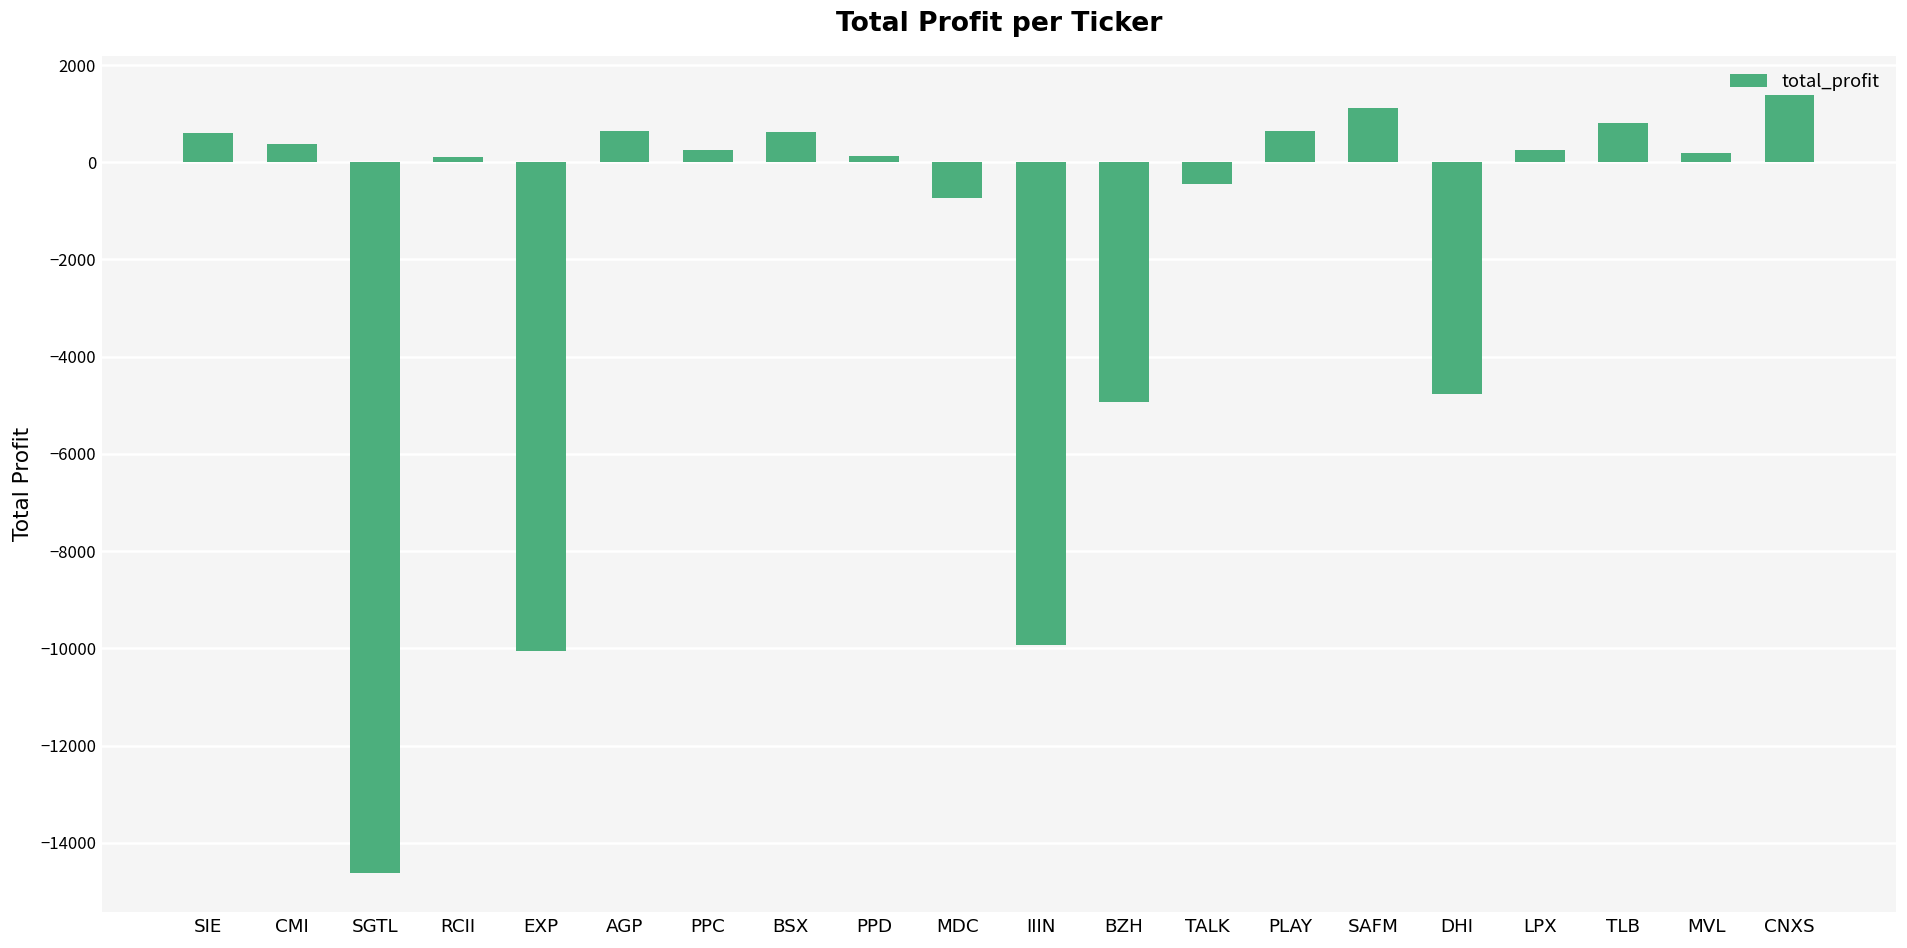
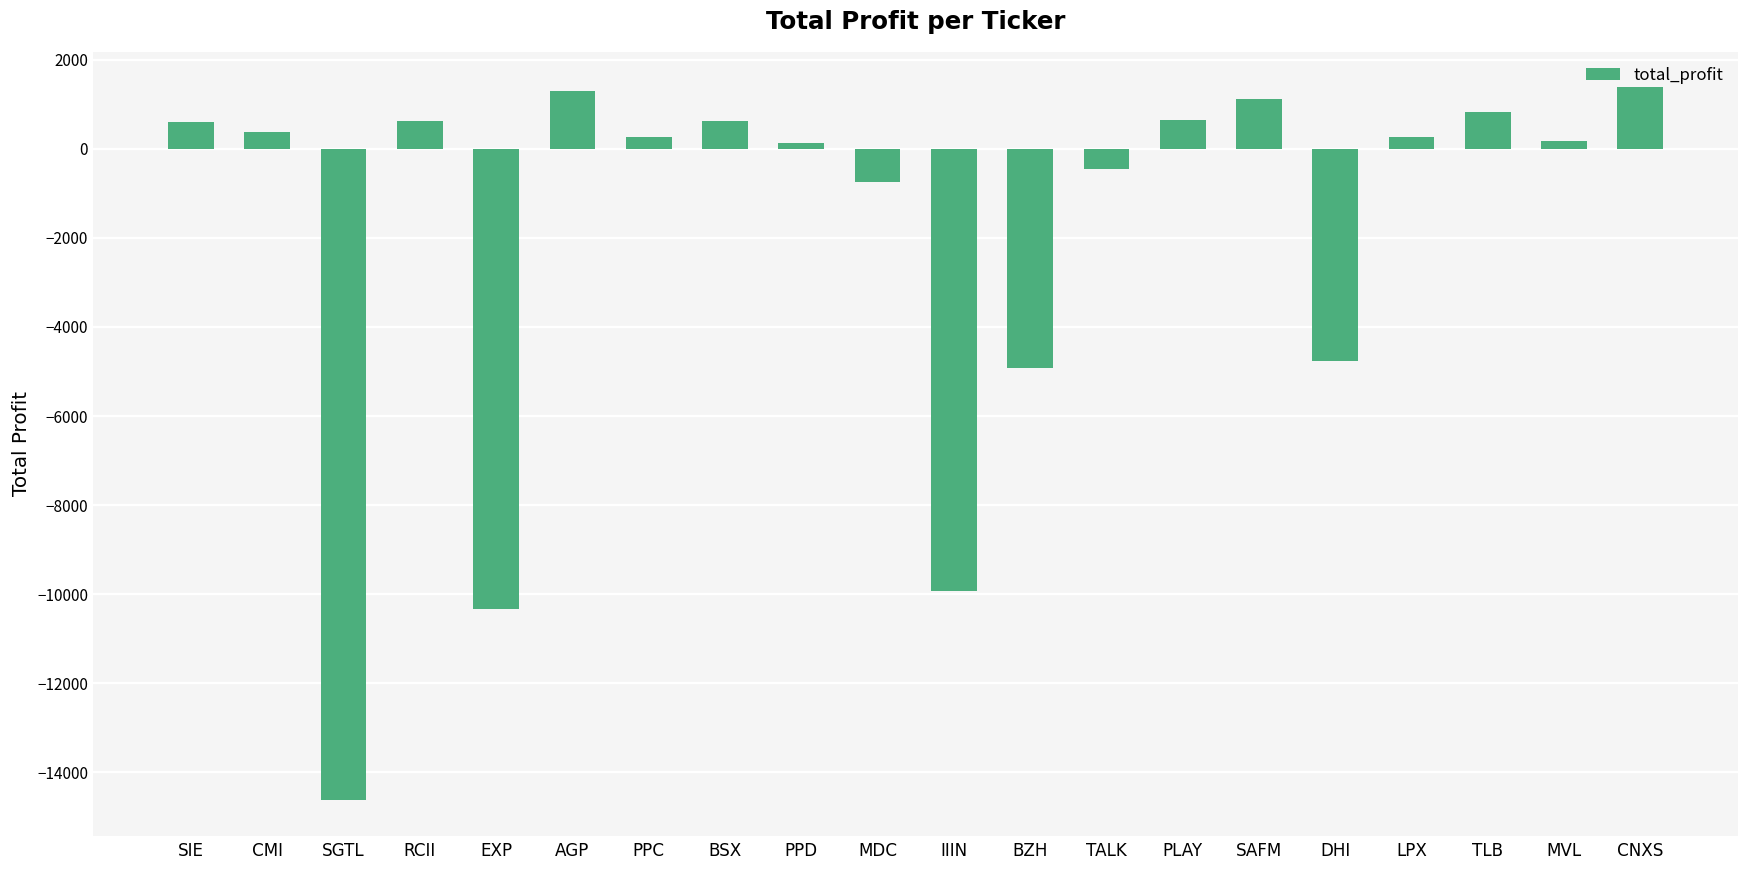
RCII: 100 -> 600
EXP: -10100 -> -10300
AGP: 600 -> 1300
